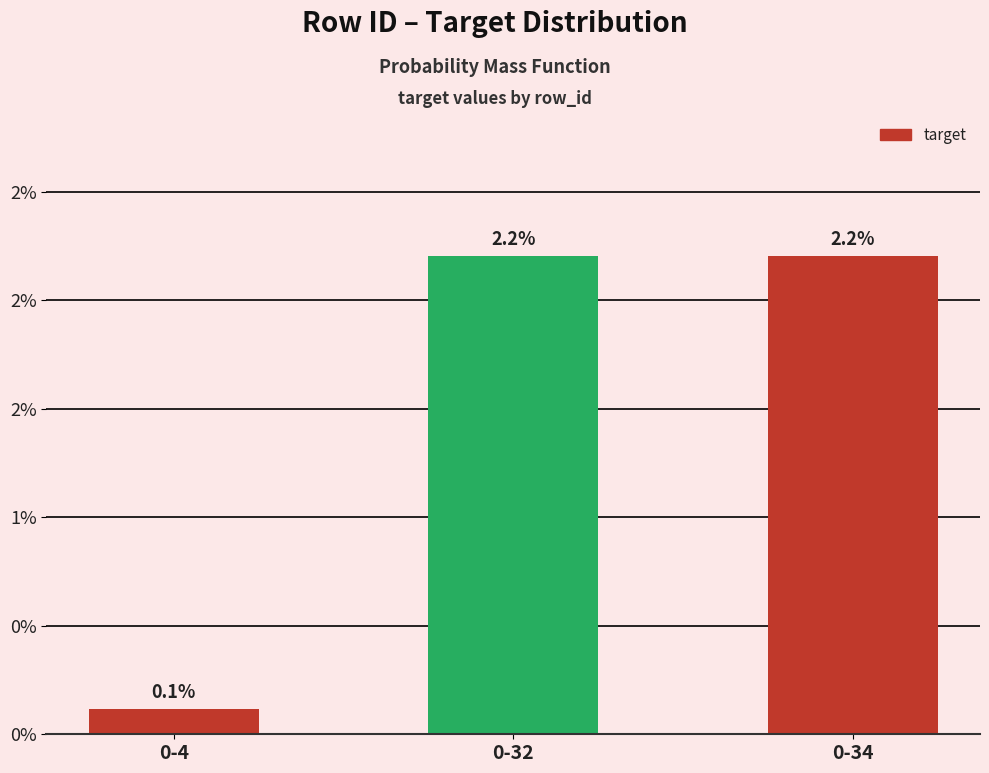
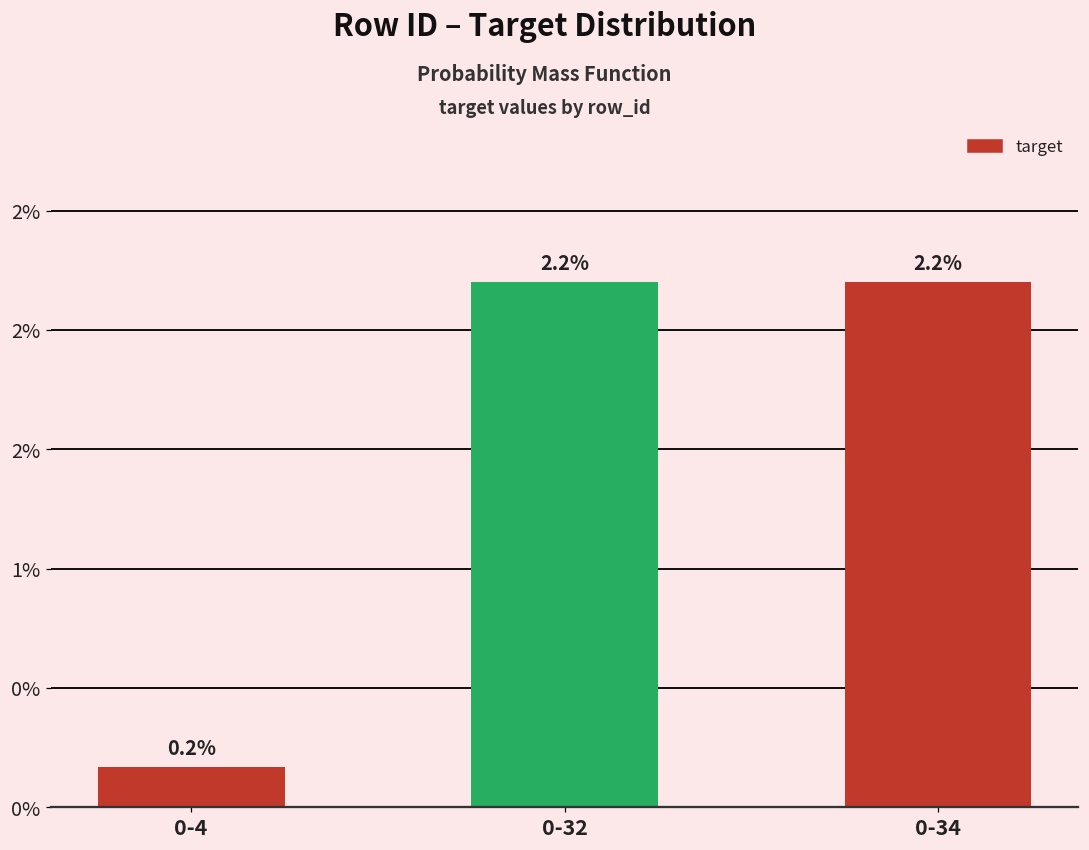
0-4: 0.1% -> 0.2%
